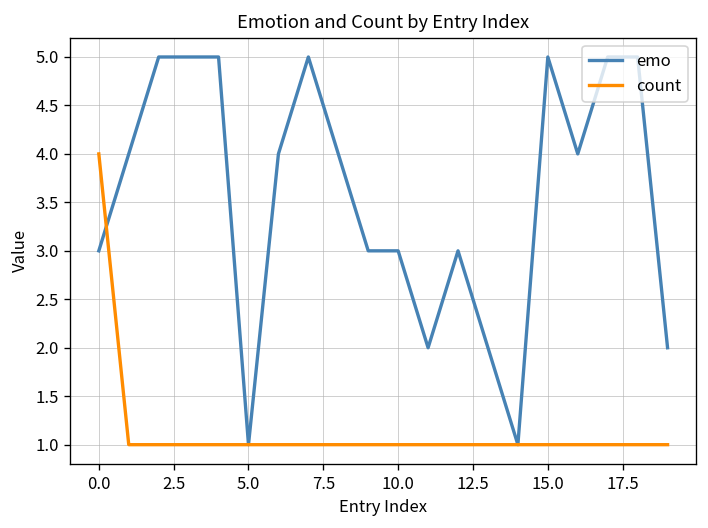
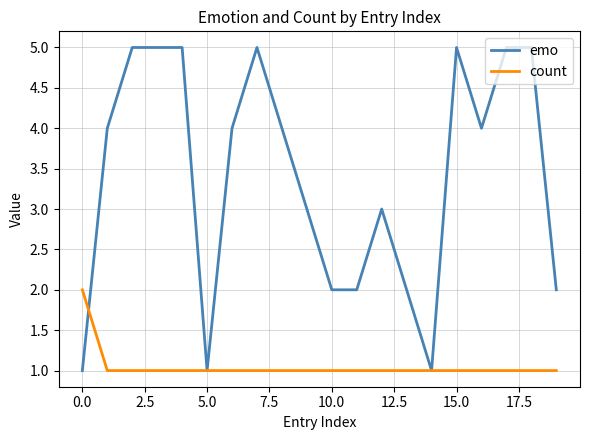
emo, 0.0: 3 -> 1
count, 0.0: 4 -> 2
emo, 10.0: 3 -> 2
